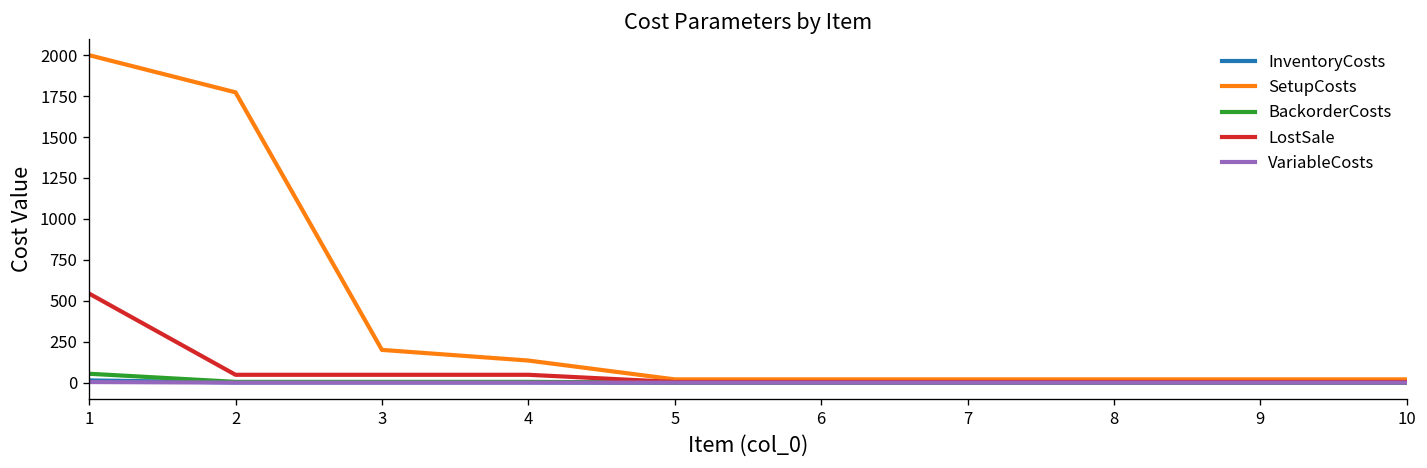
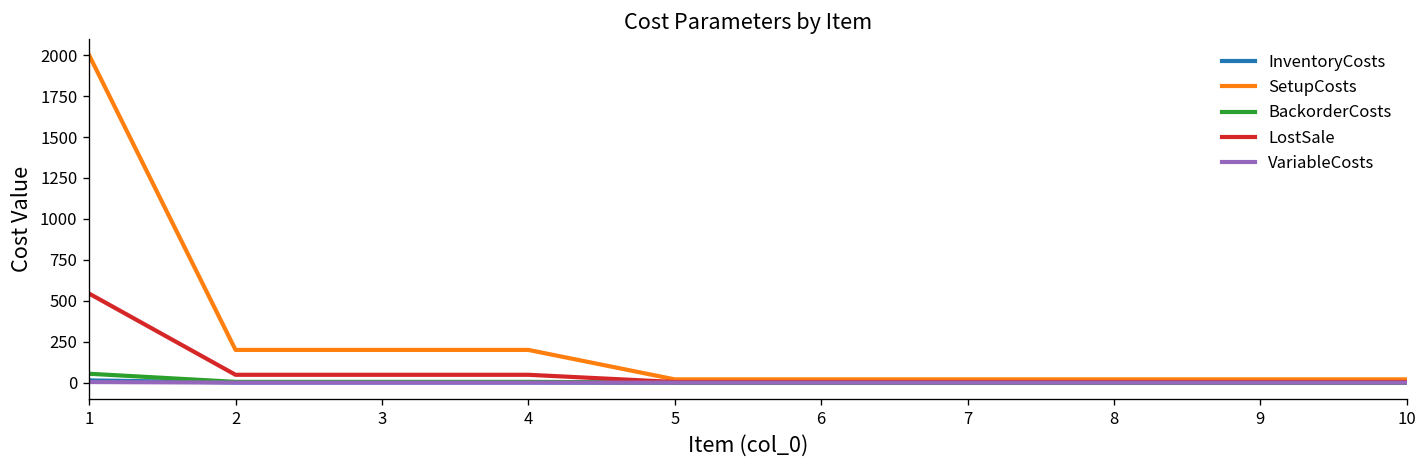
SetupCosts, 2: 1770 -> 200
SetupCosts, 4: 140 -> 200
